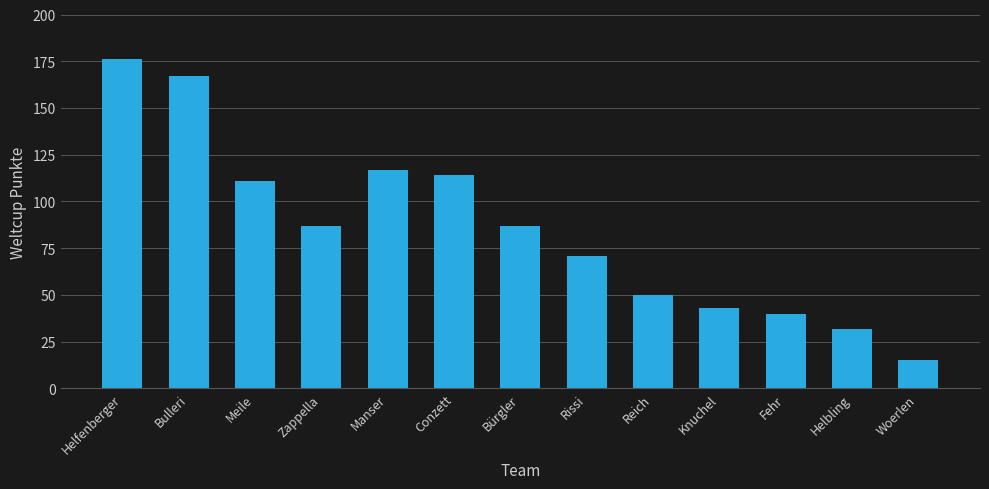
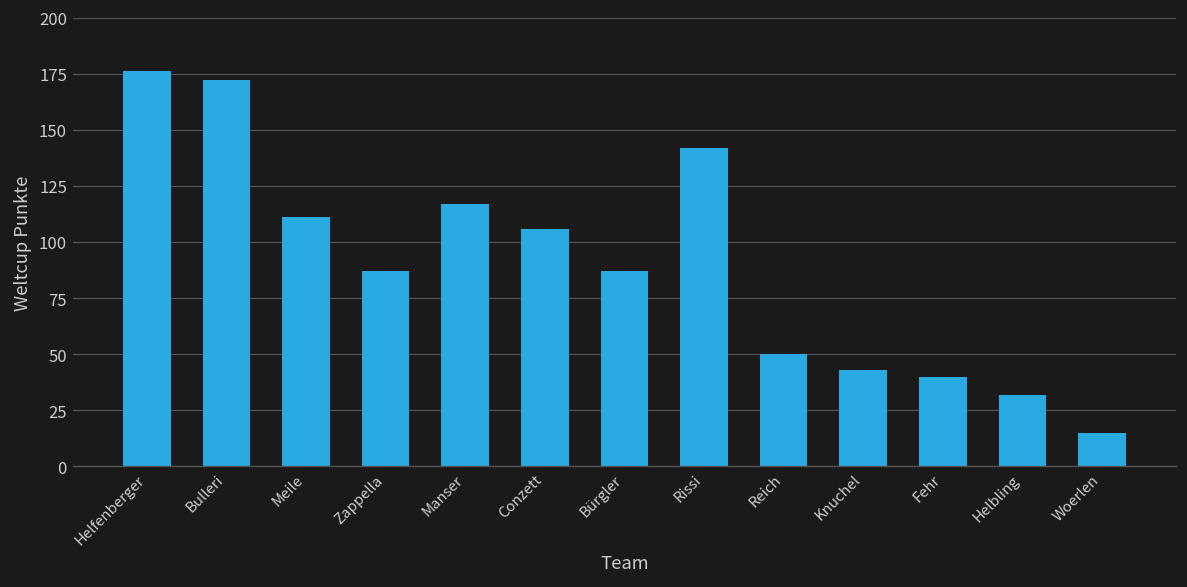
Bulleri: 167 -> 172
Conzett: 114 -> 106
Rissi: 71 -> 142
